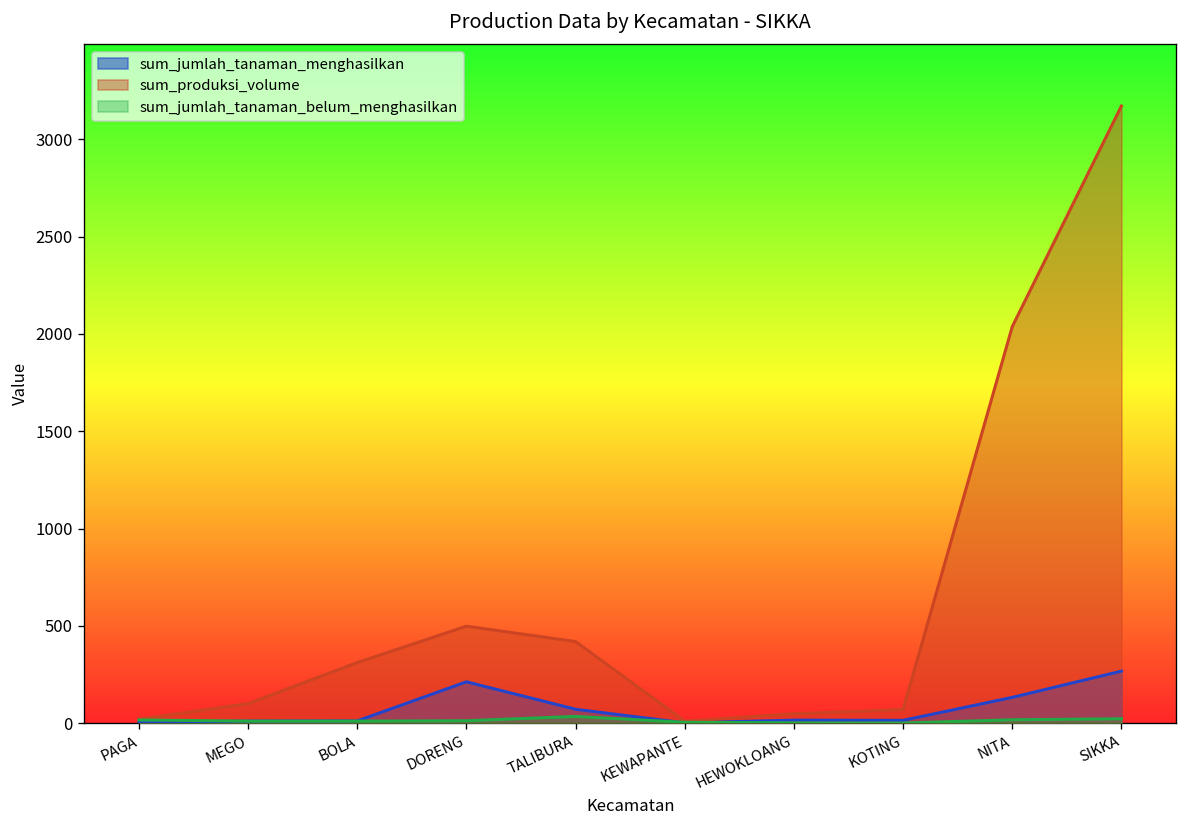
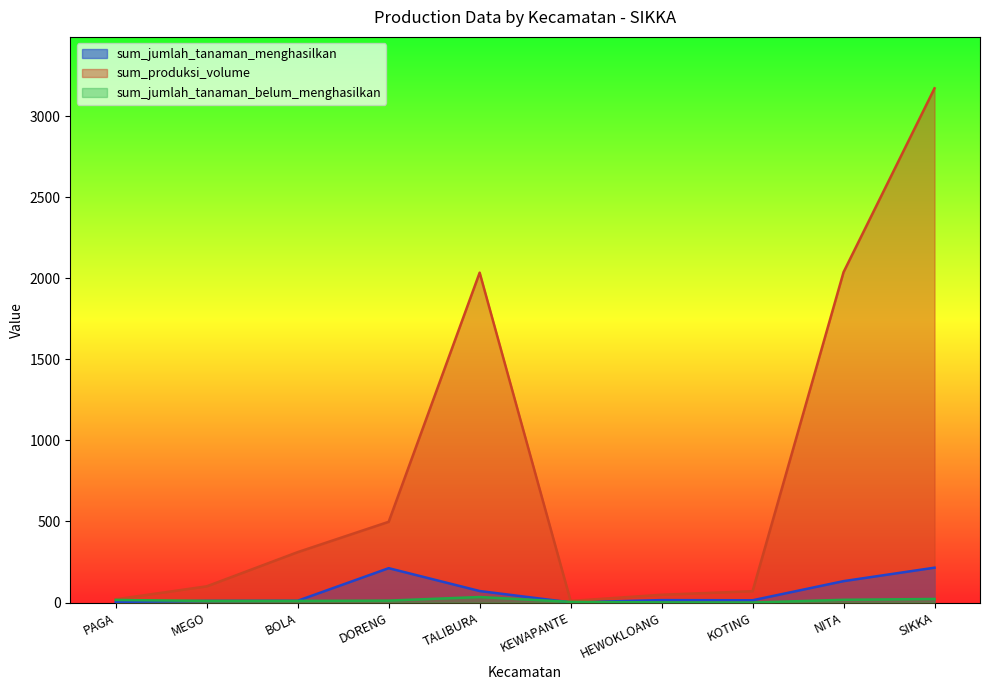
sum_produksi_volume, TALIBURA: 420 -> 2040
sum_jumlah_tanaman_menghasilkan, SIKKA: 270 -> 220
